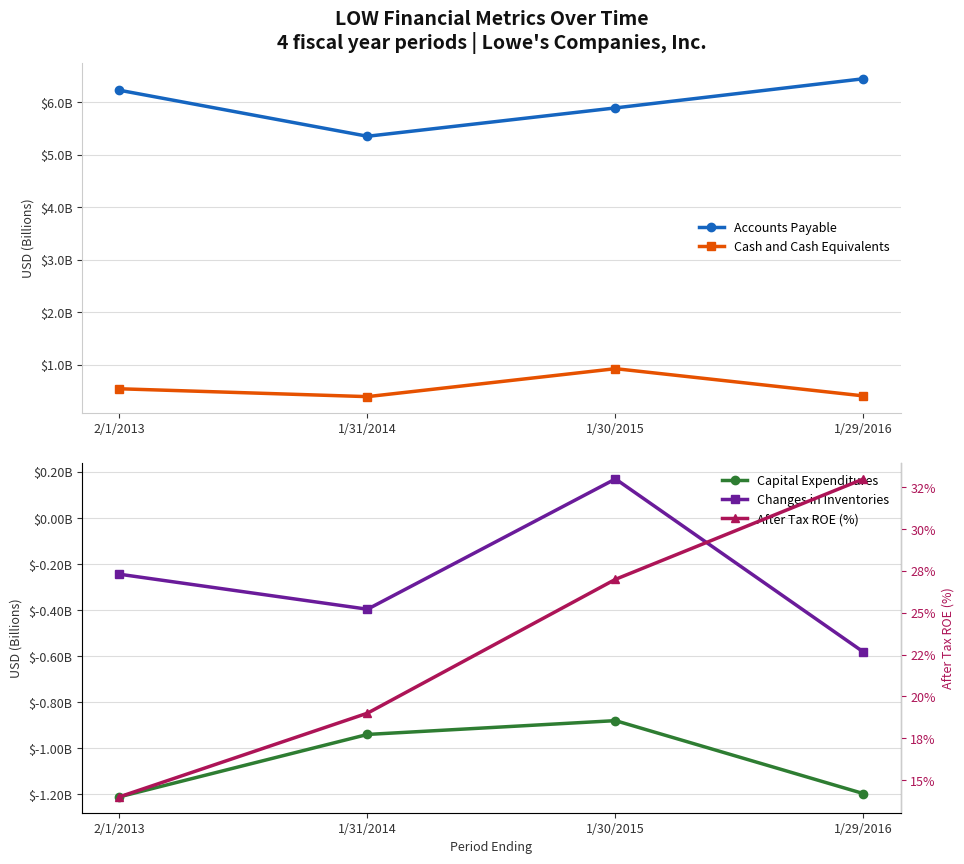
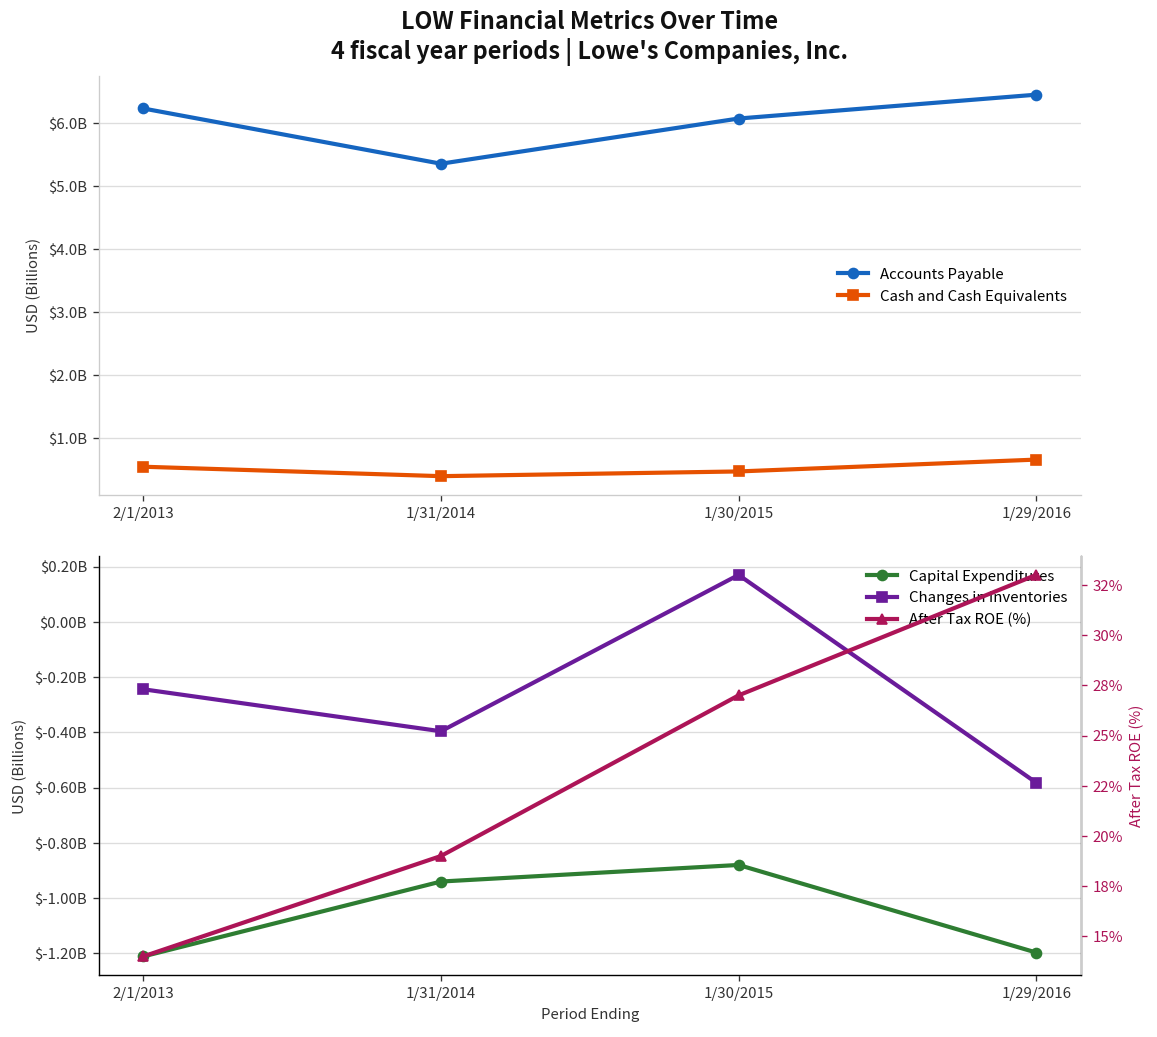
LOW Financial Metrics Over Time 4 fiscal year periods | Lowe's Companies, Inc., Accounts Payable, 1/30/2015: $5900000000 -> $6100000000
LOW Financial Metrics Over Time 4 fiscal year periods | Lowe's Companies, Inc., Cash and Cash Equivalents, 1/30/2015: $900000000 -> $500000000
LOW Financial Metrics Over Time 4 fiscal year periods | Lowe's Companies, Inc., Cash and Cash Equivalents, 1/29/2016: $400000000 -> $700000000
